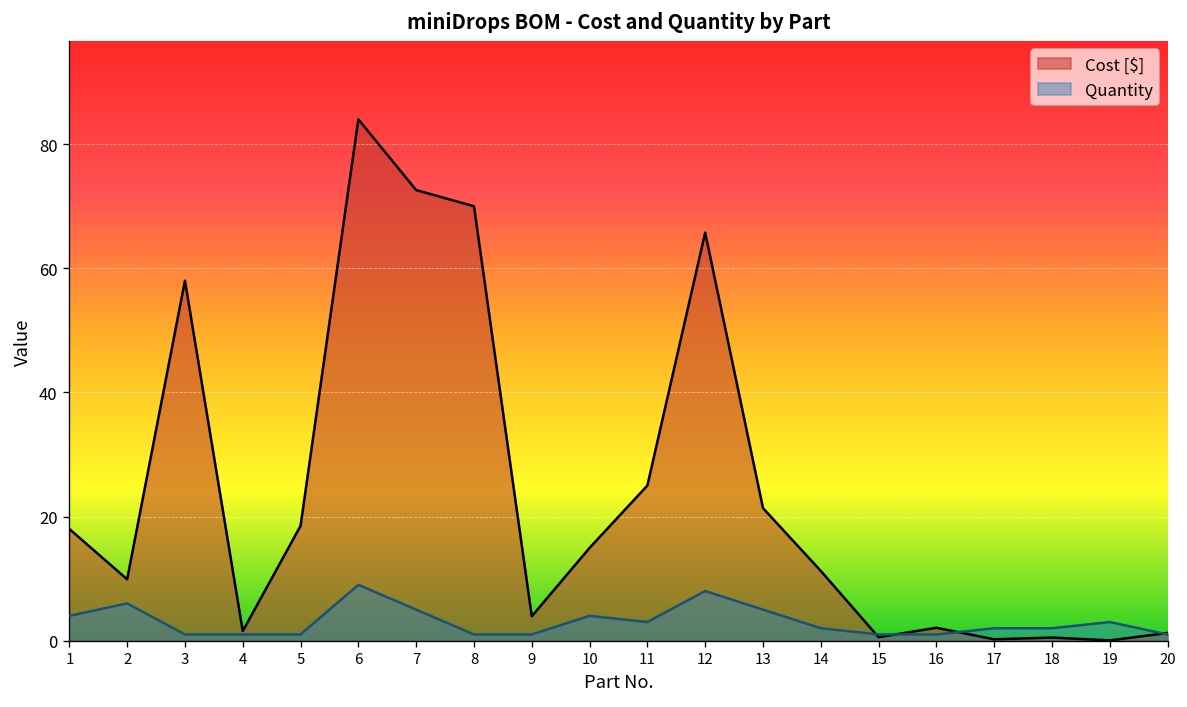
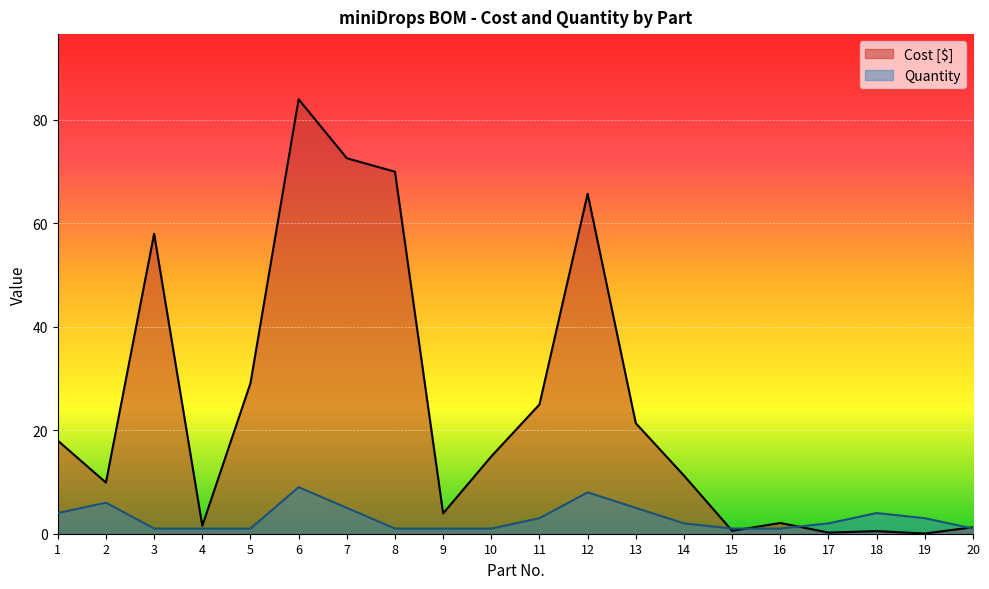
Cost [$], 5: 19 -> 29
Quantity, 10: 4 -> 1
Quantity, 18: 2 -> 4
